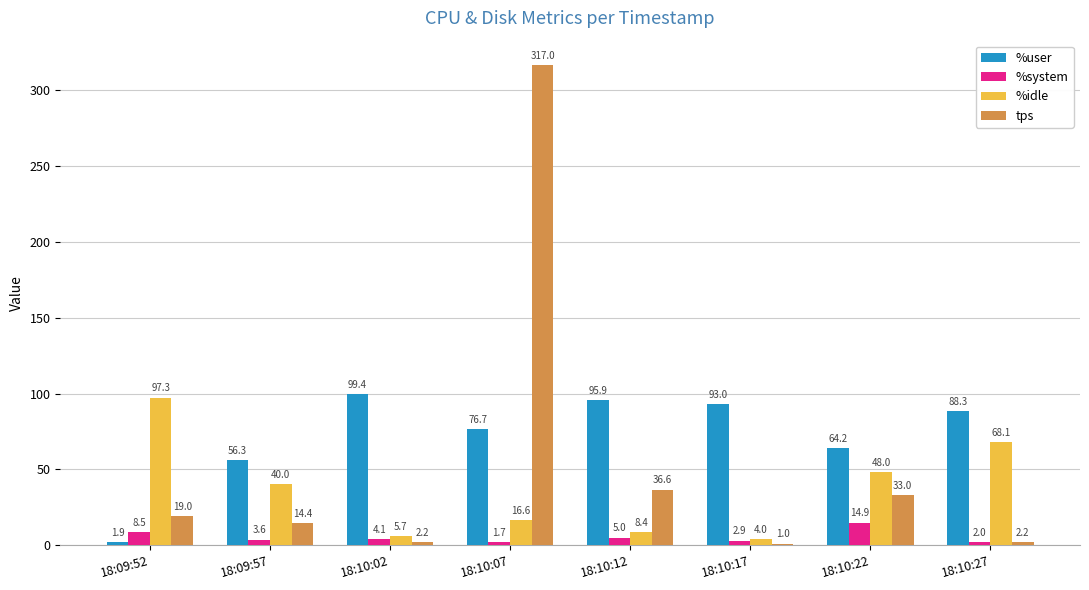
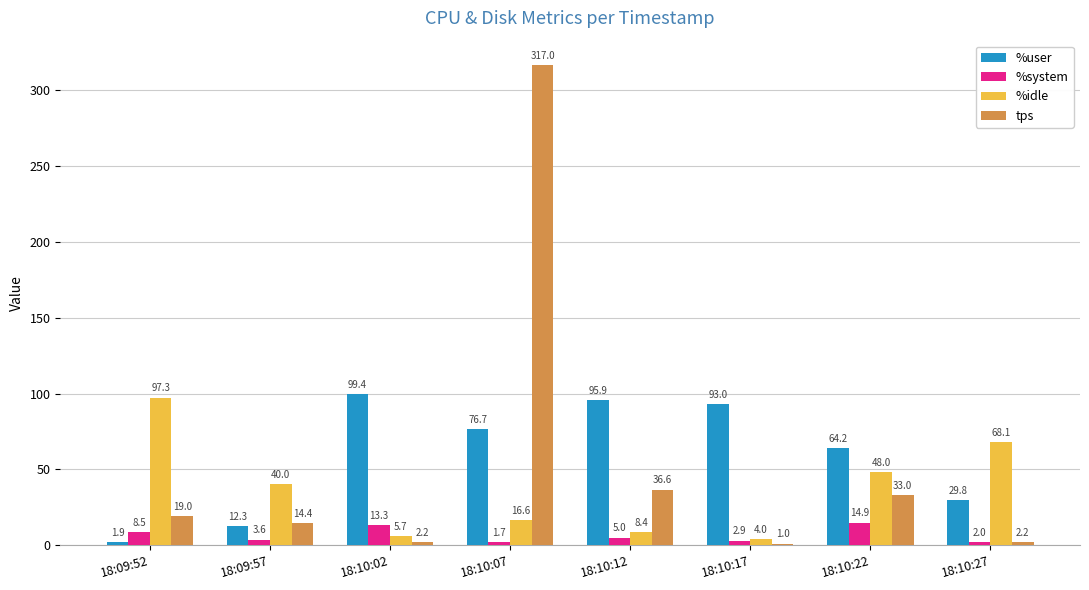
%user, 18:09:57: 56.3 -> 12.3
%system, 18:10:02: 4.1 -> 13.3
%user, 18:10:27: 88.3 -> 29.8
